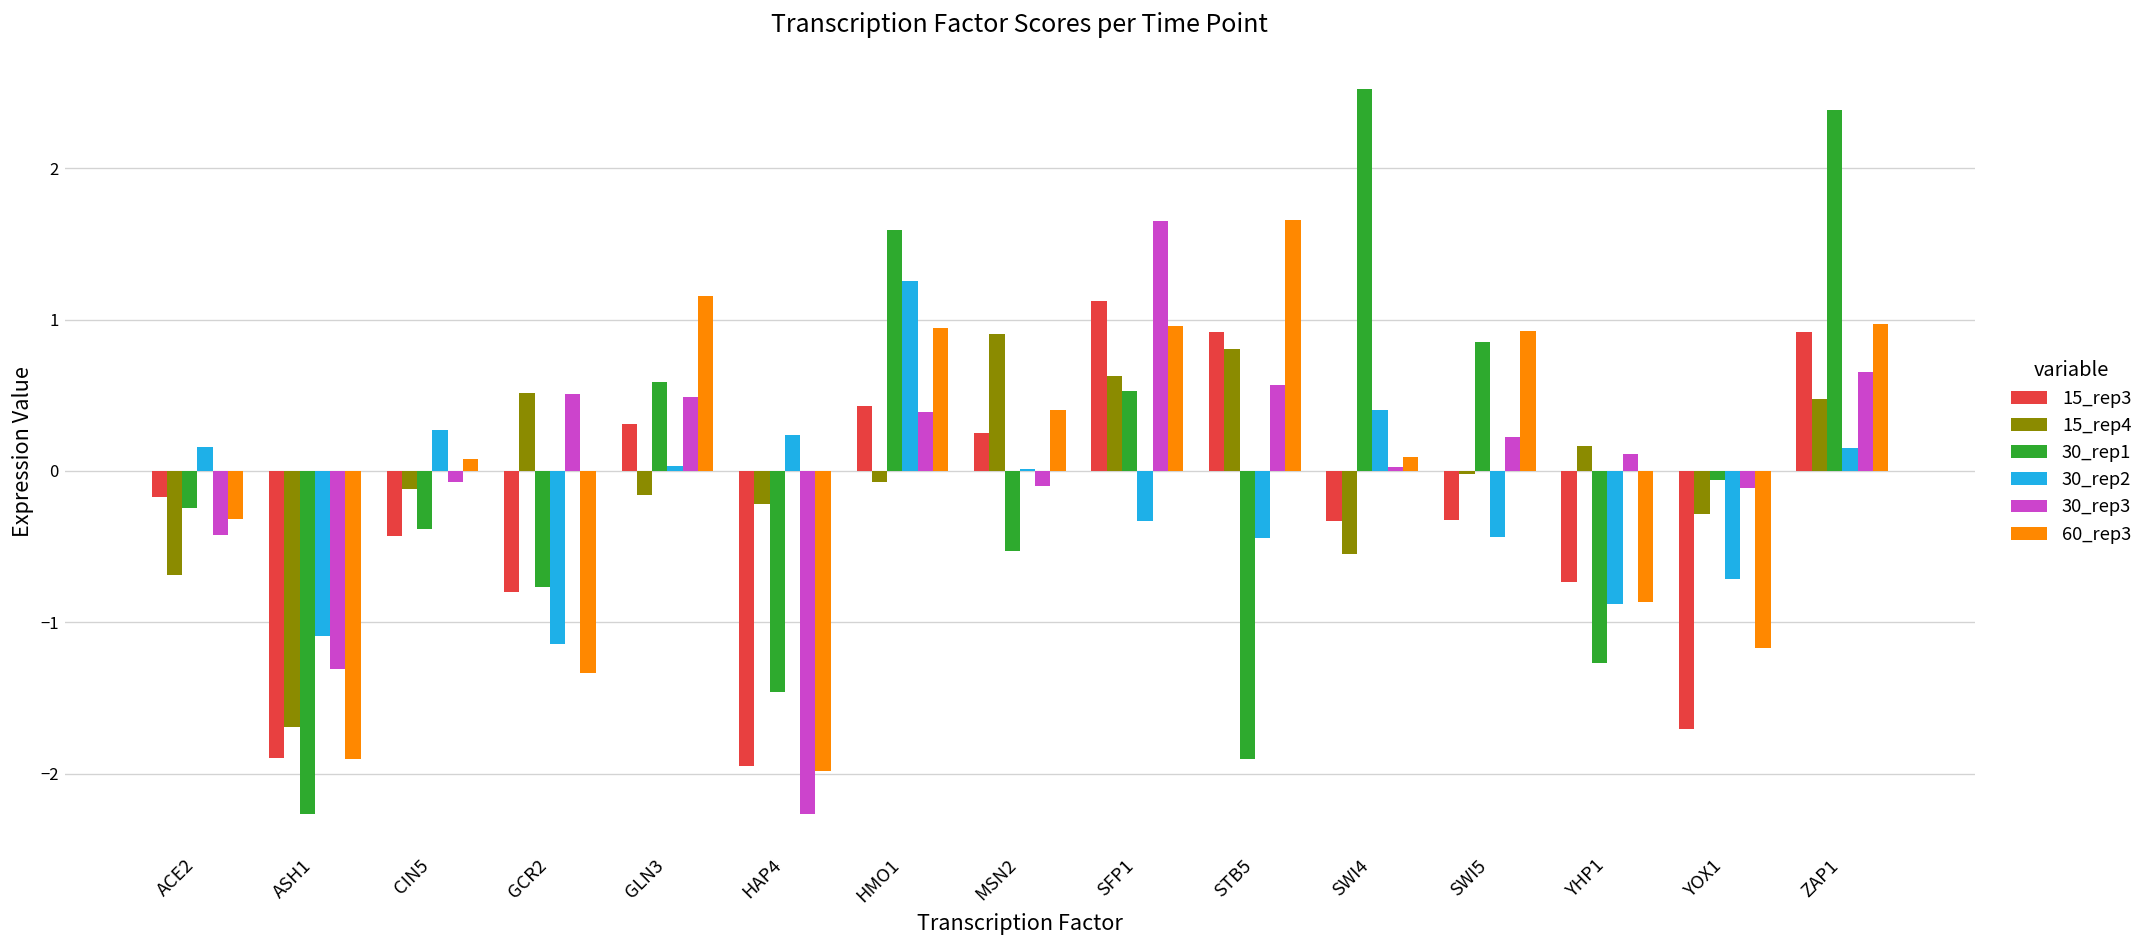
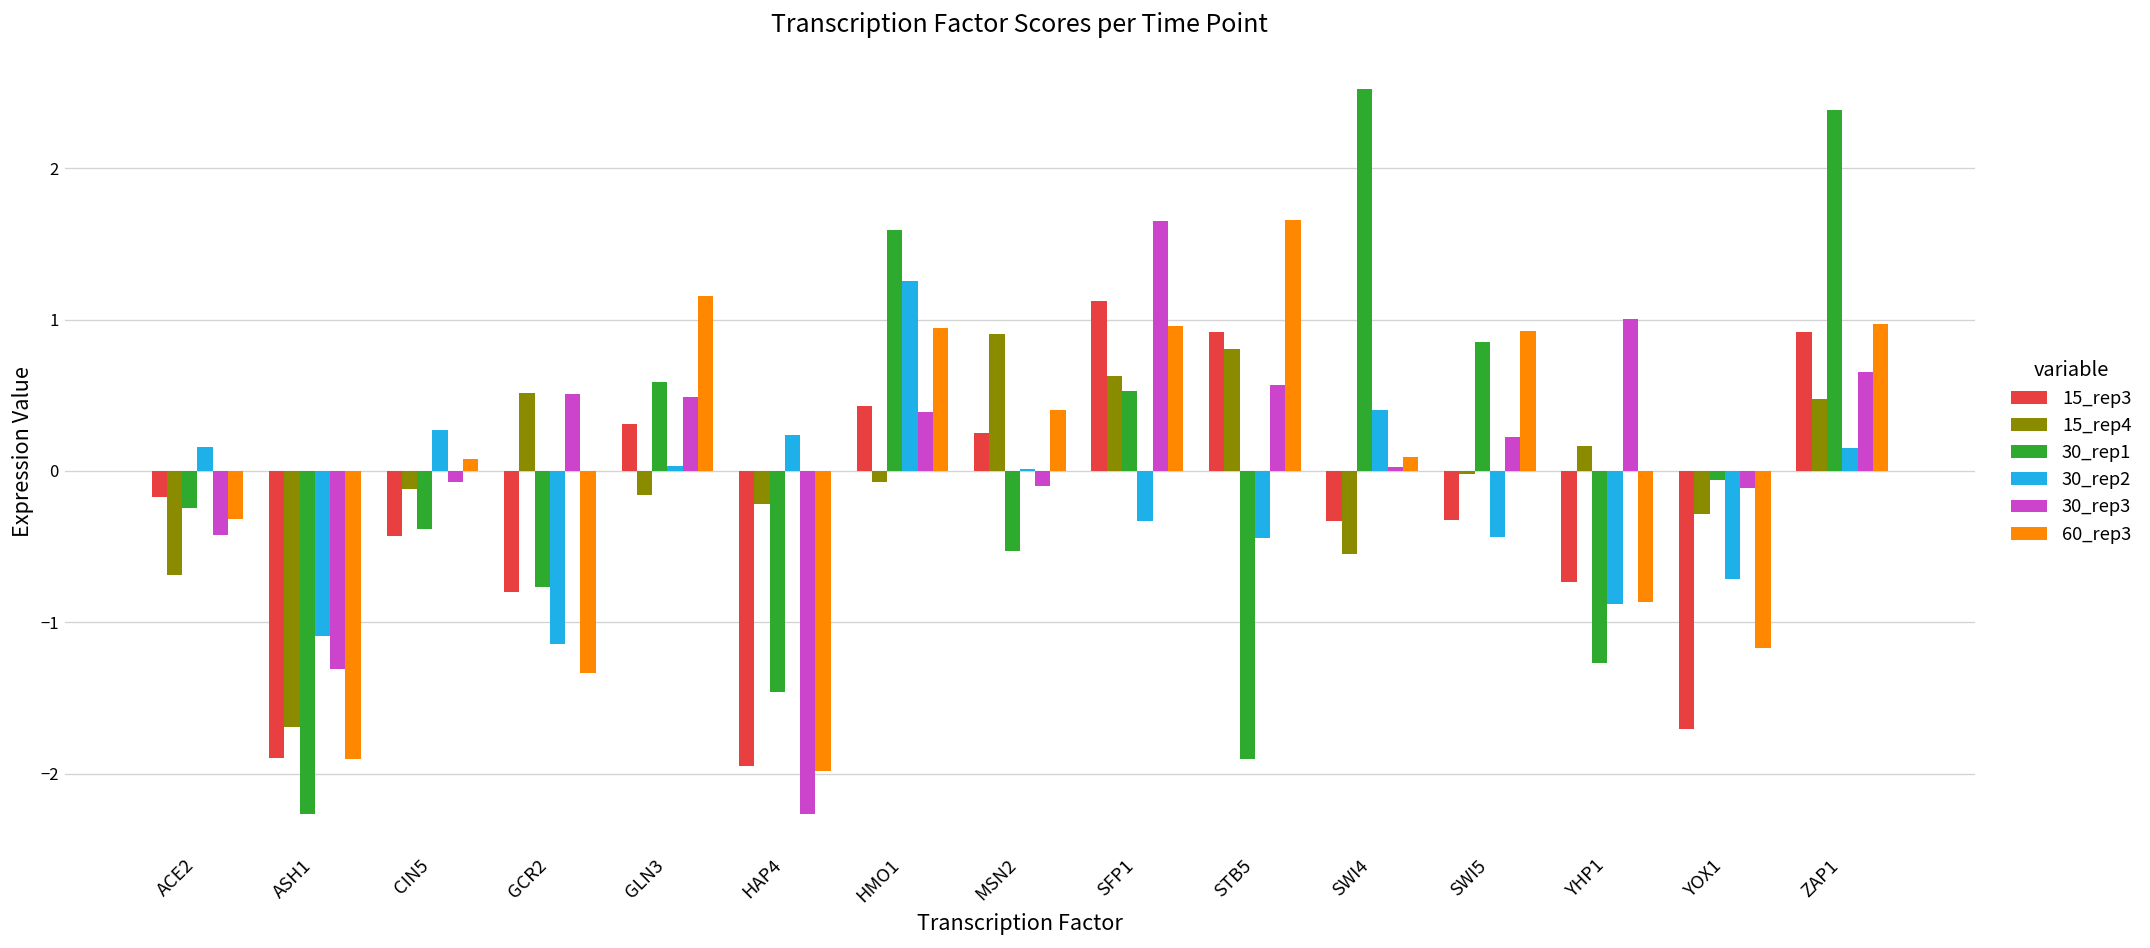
30_rep3, YHP1: 0.12 -> 1.00
